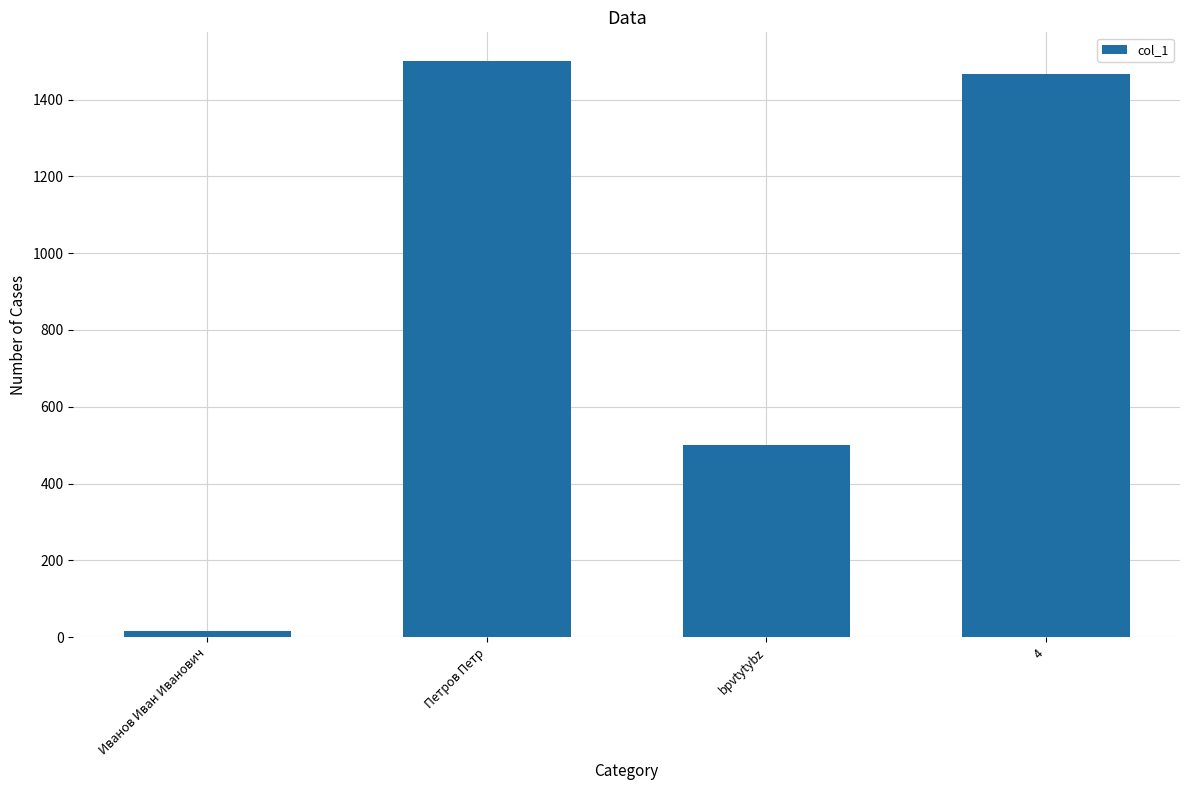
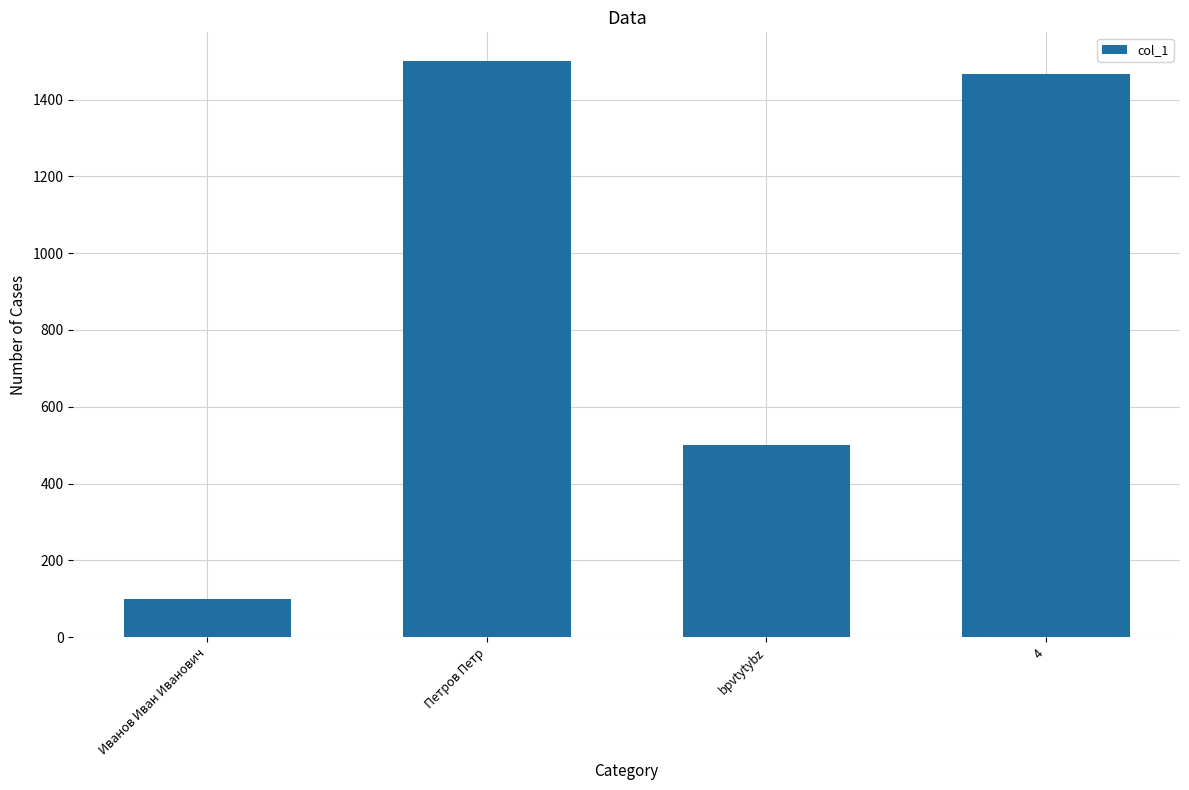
Иванов Иван Иванович: 20 -> 100
